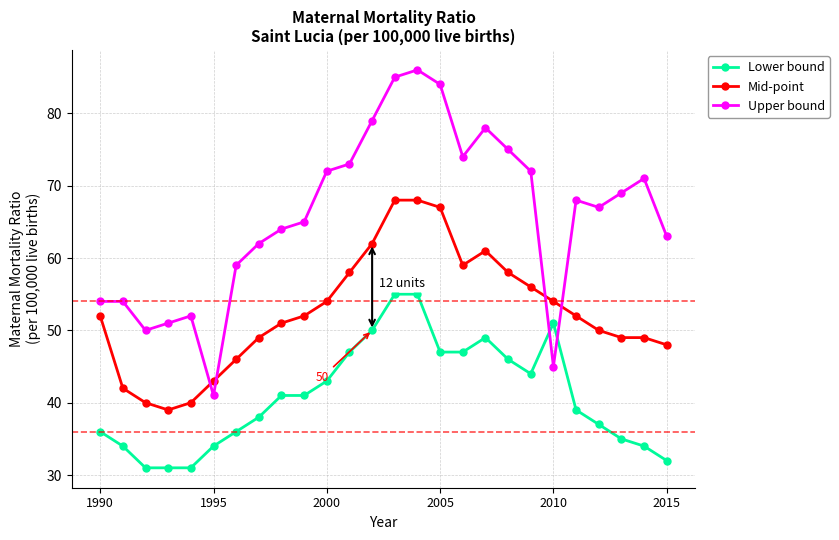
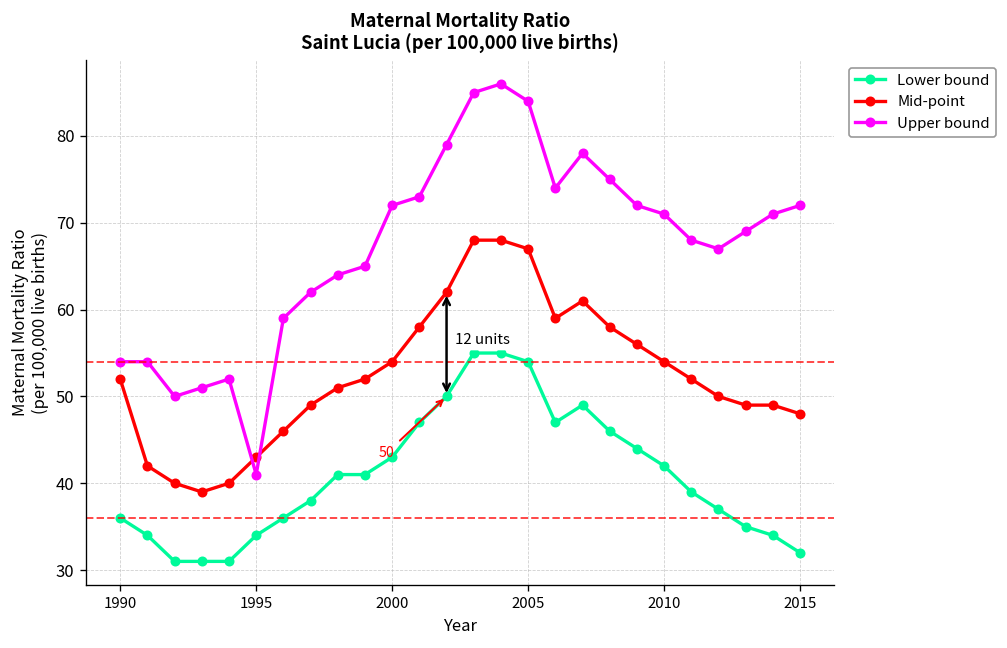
Lower bound, 2005: 47 -> 54
Lower bound, 2010: 51 -> 42
Upper bound, 2010: 45 -> 71
Upper bound, 2015: 63 -> 72
